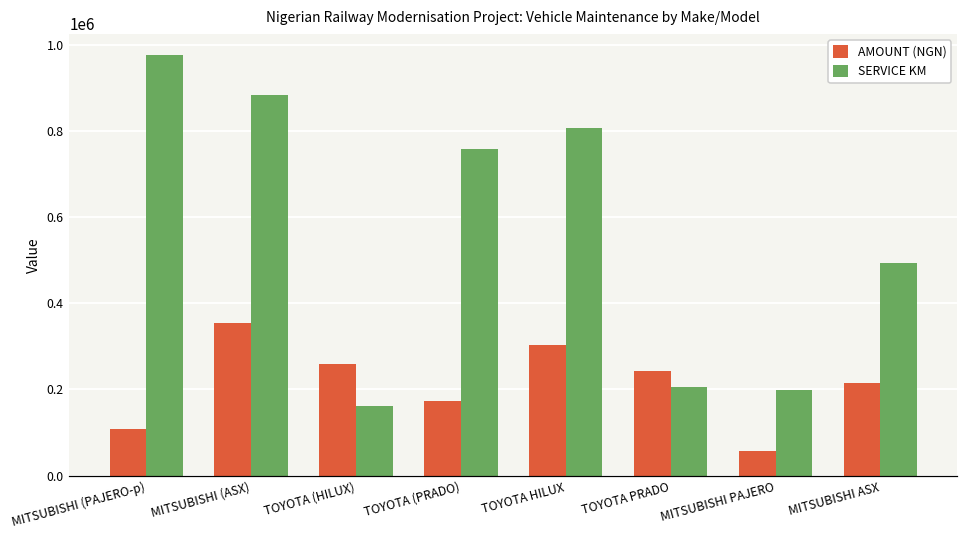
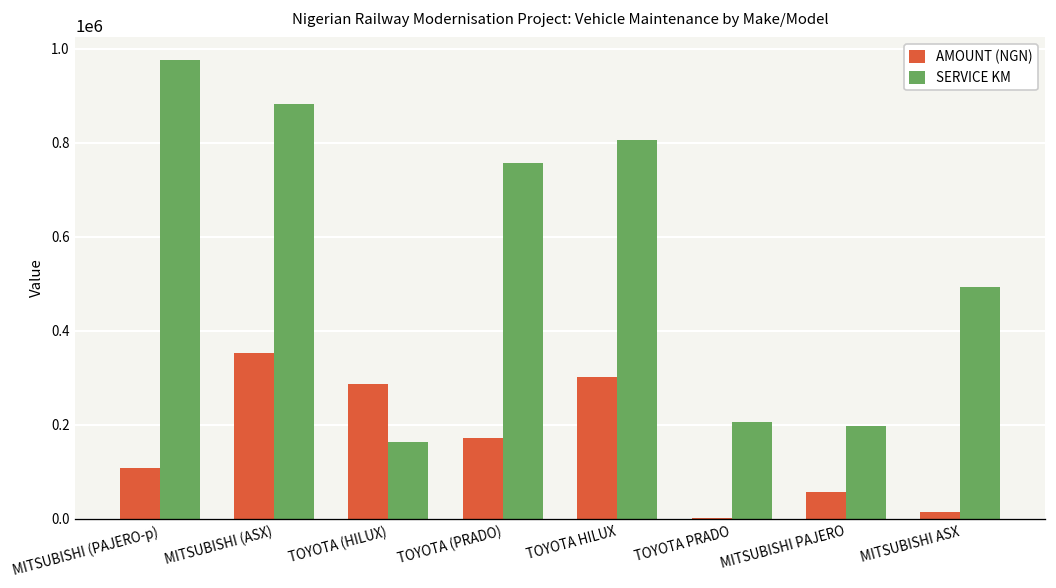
AMOUNT (NGN), TOYOTA (HILUX): 260000 -> 290000
AMOUNT (NGN), TOYOTA PRADO: 240000 -> 0
AMOUNT (NGN), MITSUBISHI ASX: 220000 -> 20000
